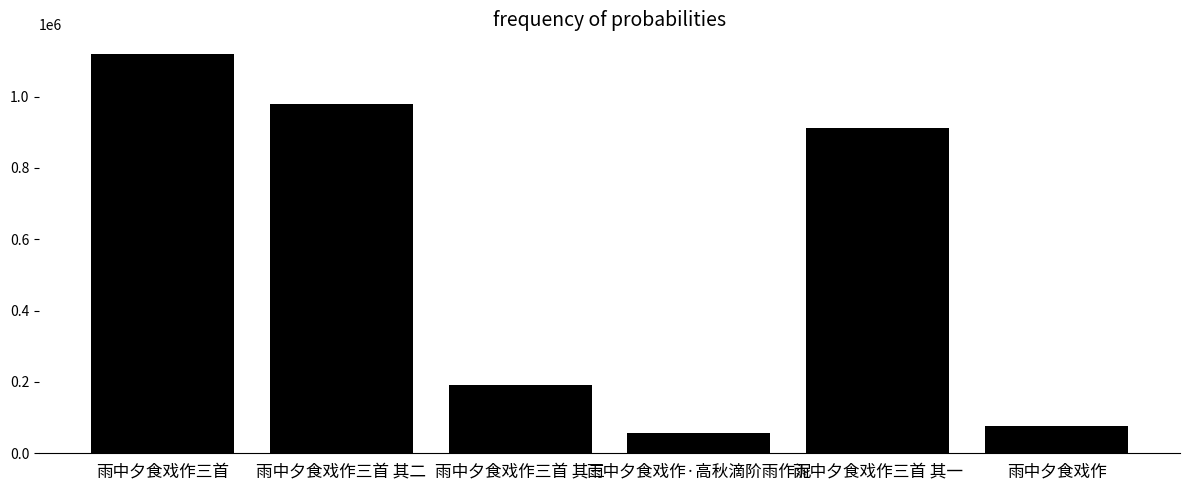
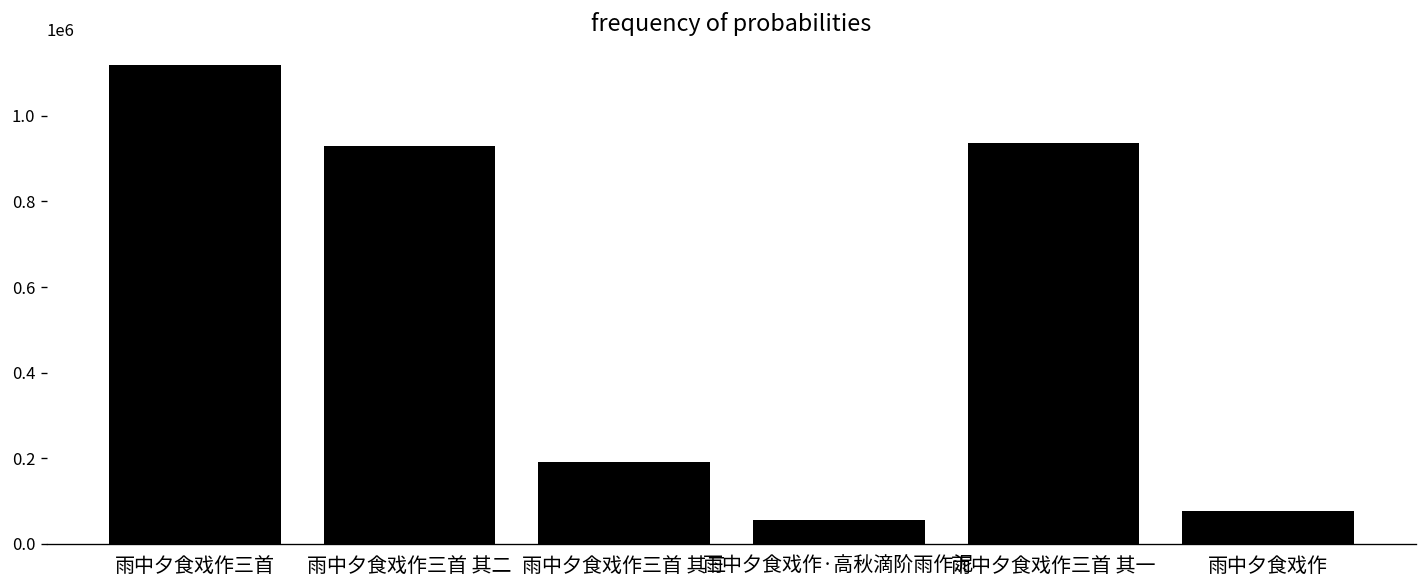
雨中夕食戏作三首 其二: 980000 -> 930000
雨中夕食戏作三首 其一: 910000 -> 940000
